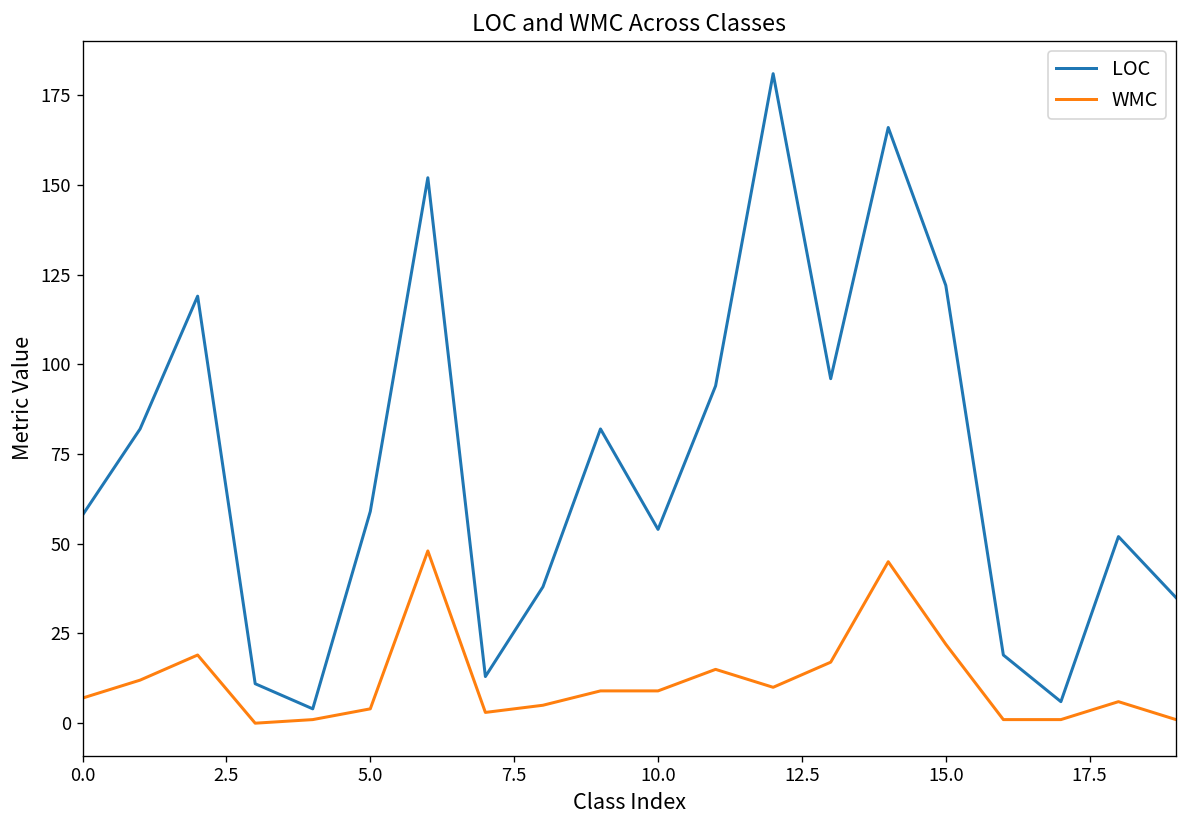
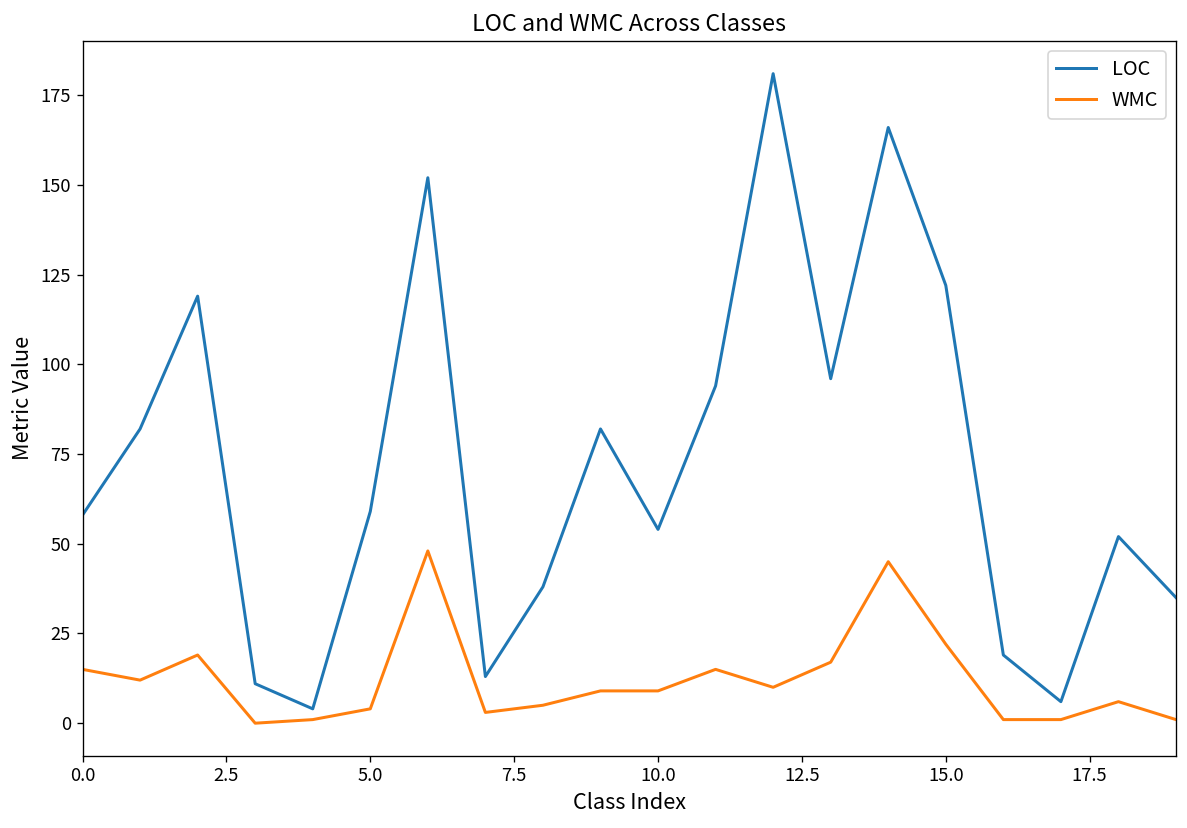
WMC, 0.0: 7 -> 15
